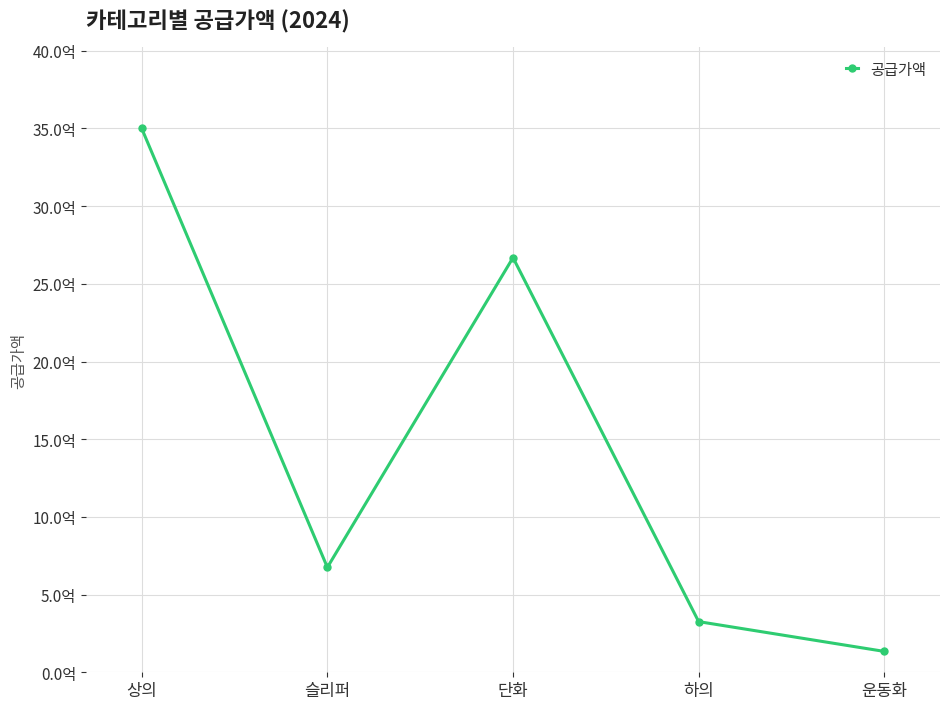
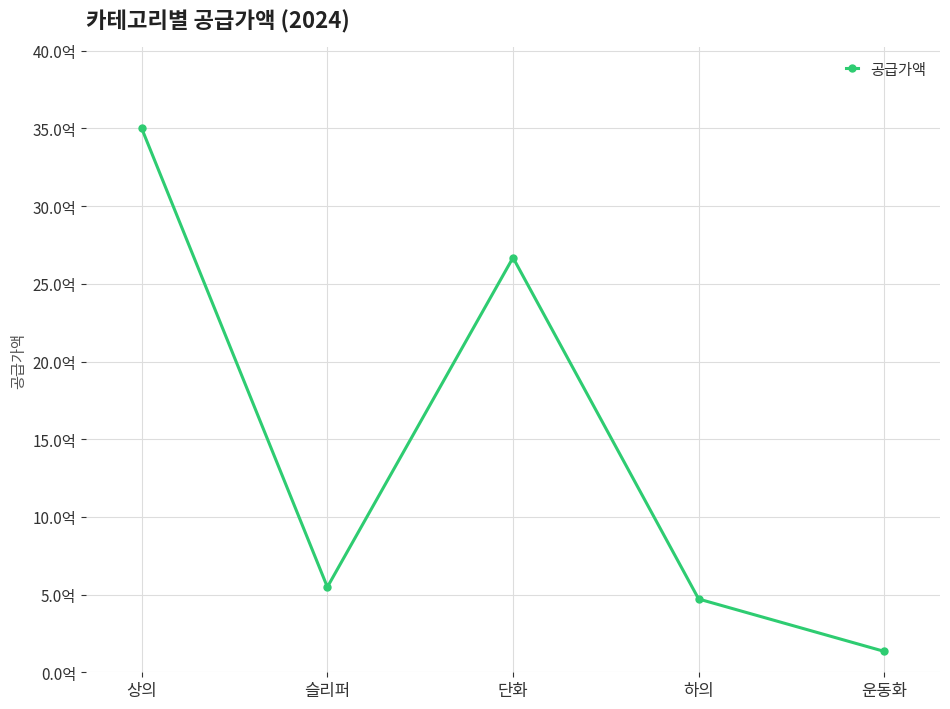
슬리퍼: 6.8억 -> 5.5억
하의: 3.3억 -> 4.7억
